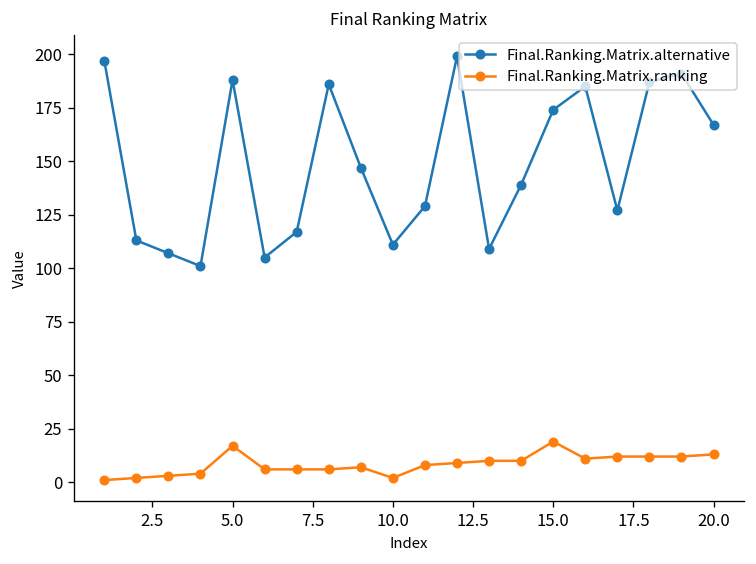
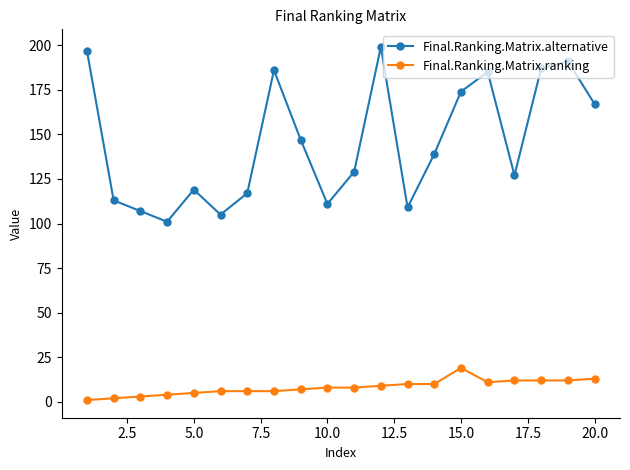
Final.Ranking.Matrix.alternative, 5.0: 188 -> 119
Final.Ranking.Matrix.ranking, 5.0: 17 -> 5
Final.Ranking.Matrix.ranking, 10.0: 2 -> 8
